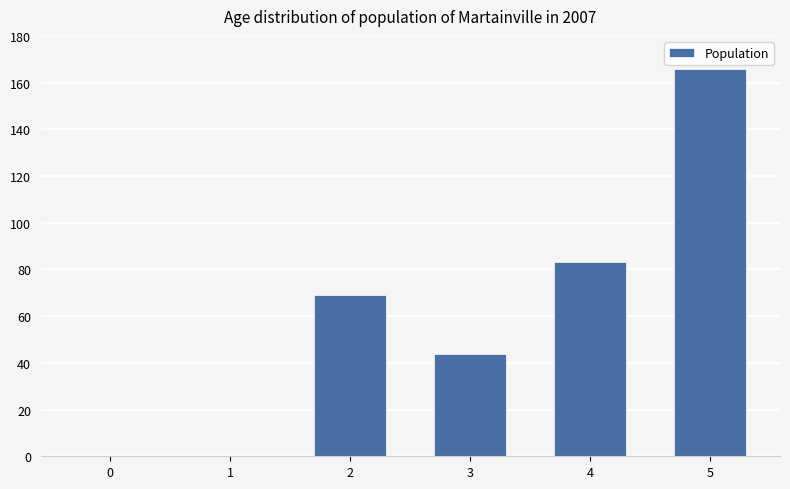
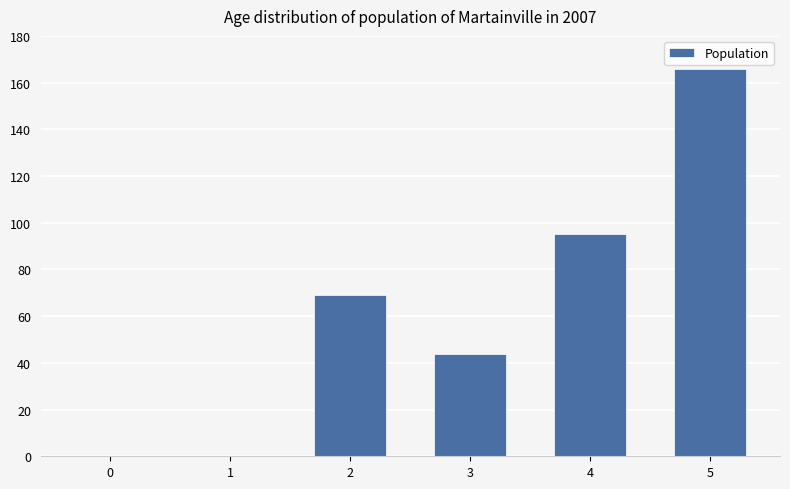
4: 83 -> 95
